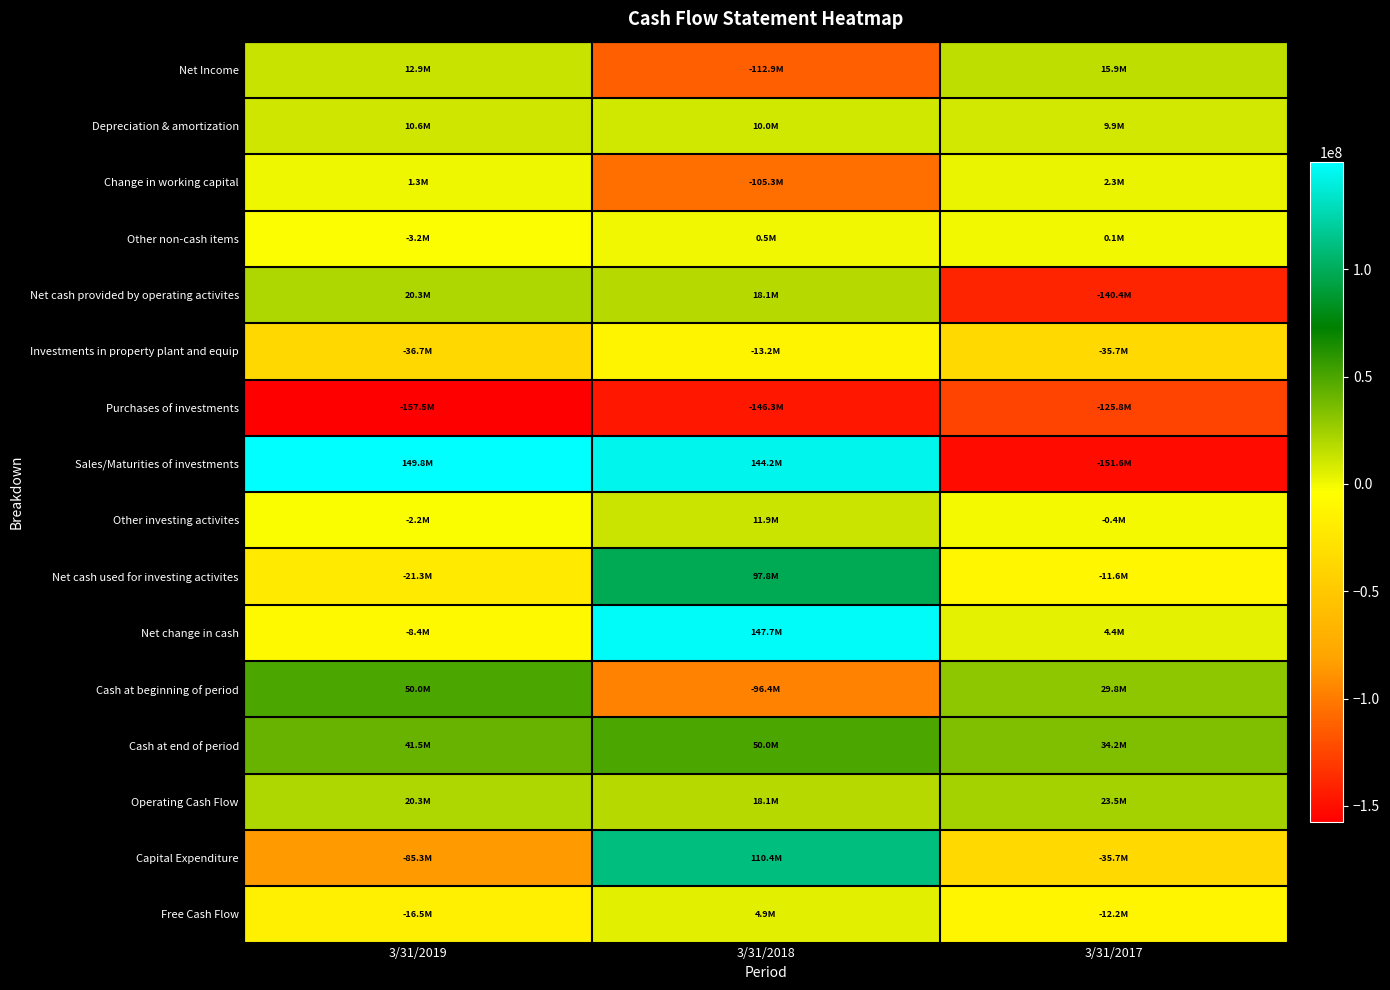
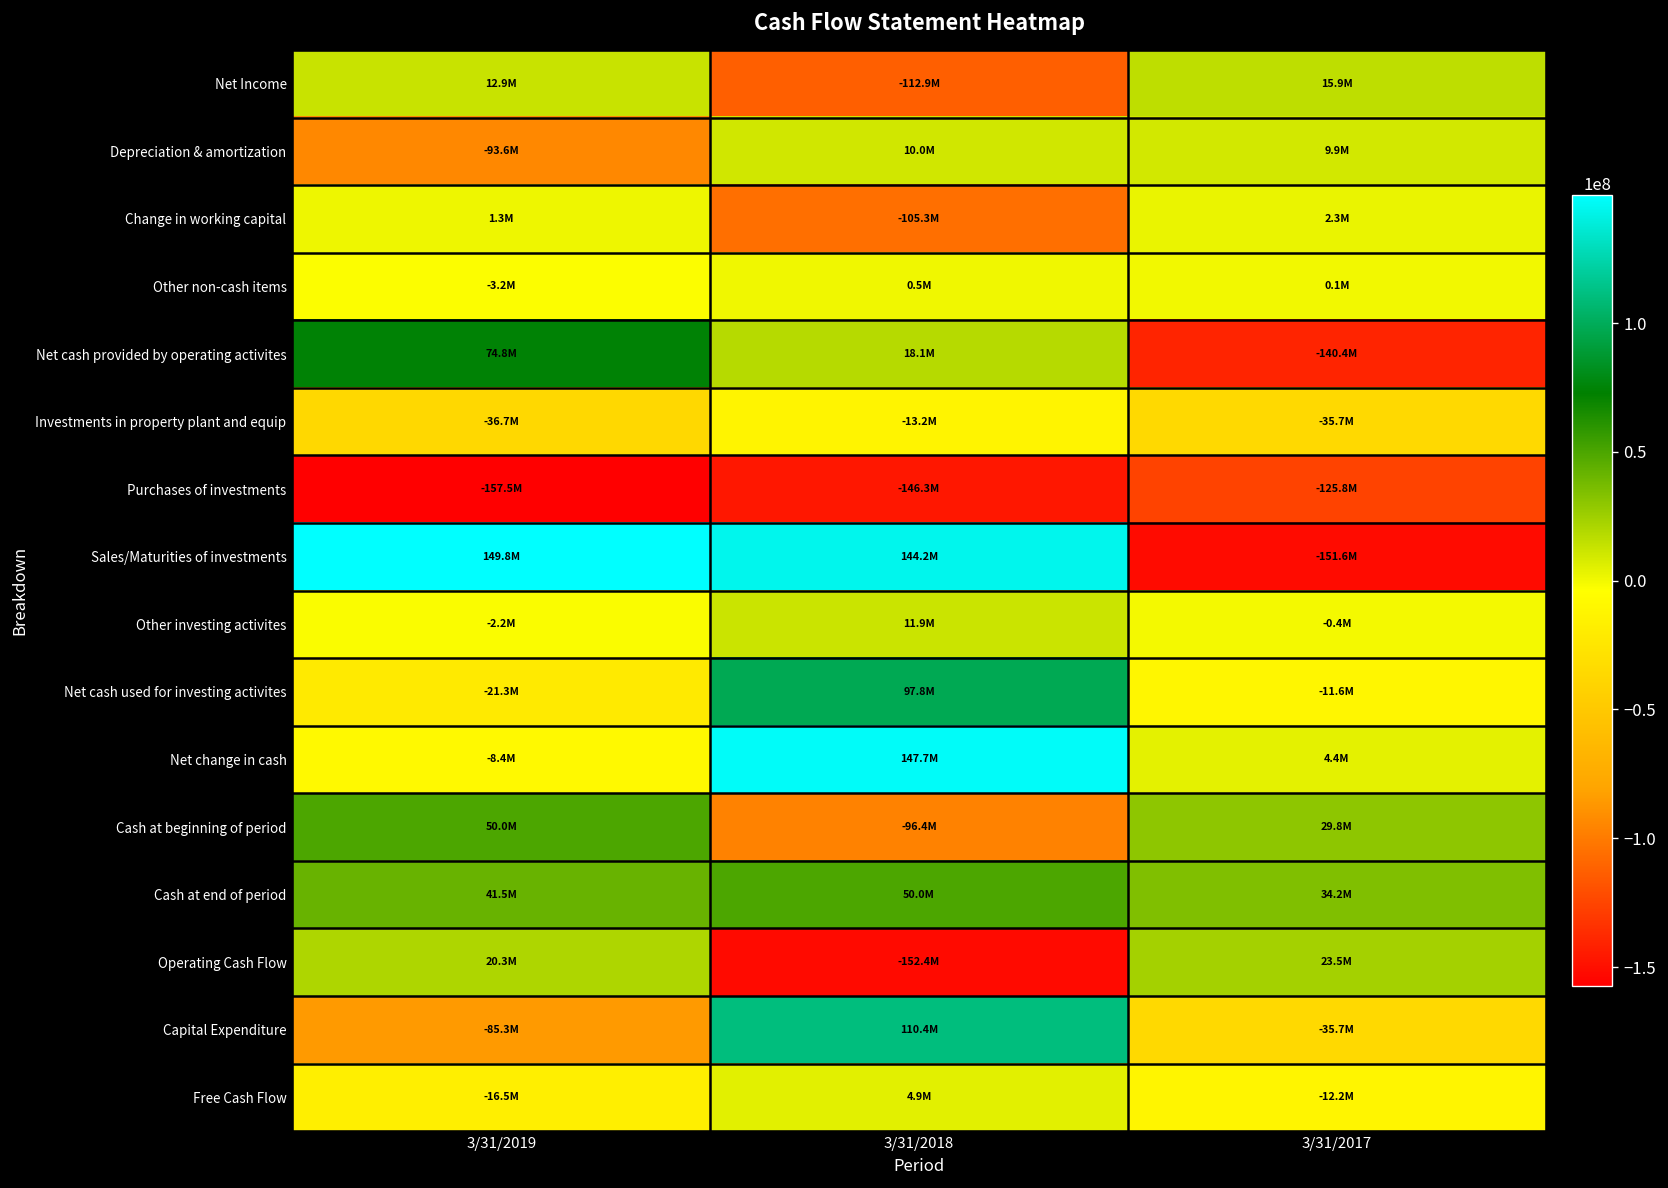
Depreciation & amortization, 3/31/2019: 10.6M -> -93.6M
Net cash provided by operating activites, 3/31/2019: 20.3M -> 74.8M
Operating Cash Flow, 3/31/2018: 18.1M -> -152.4M
